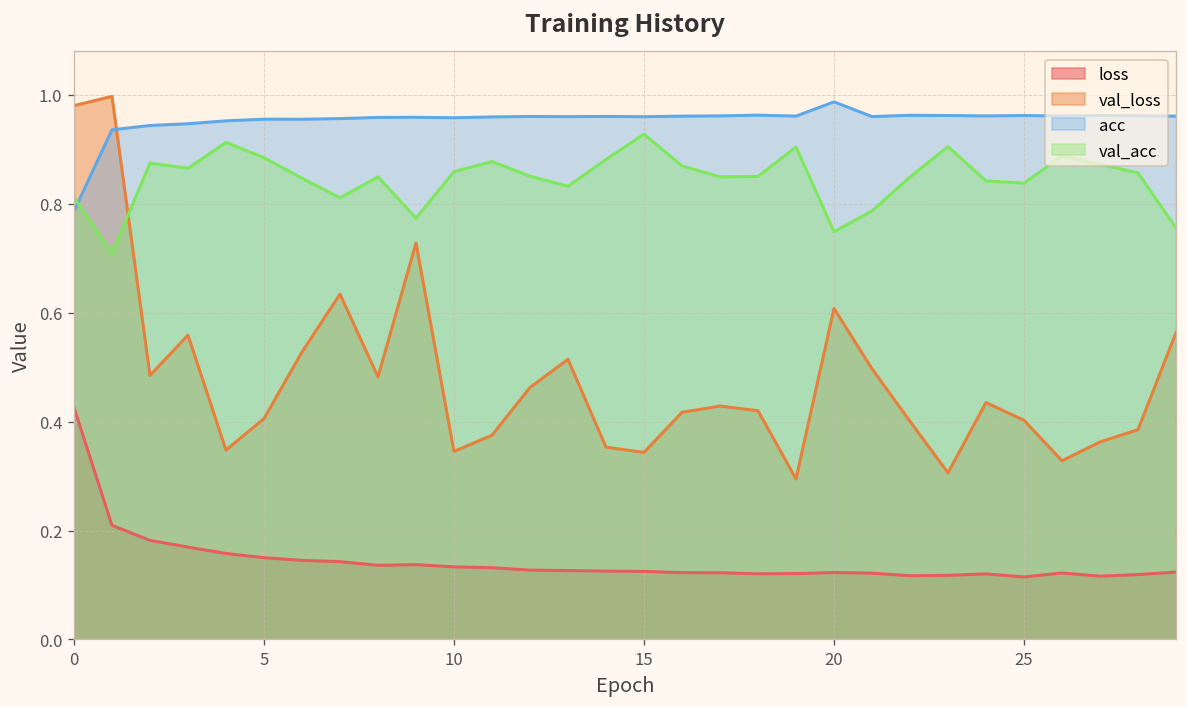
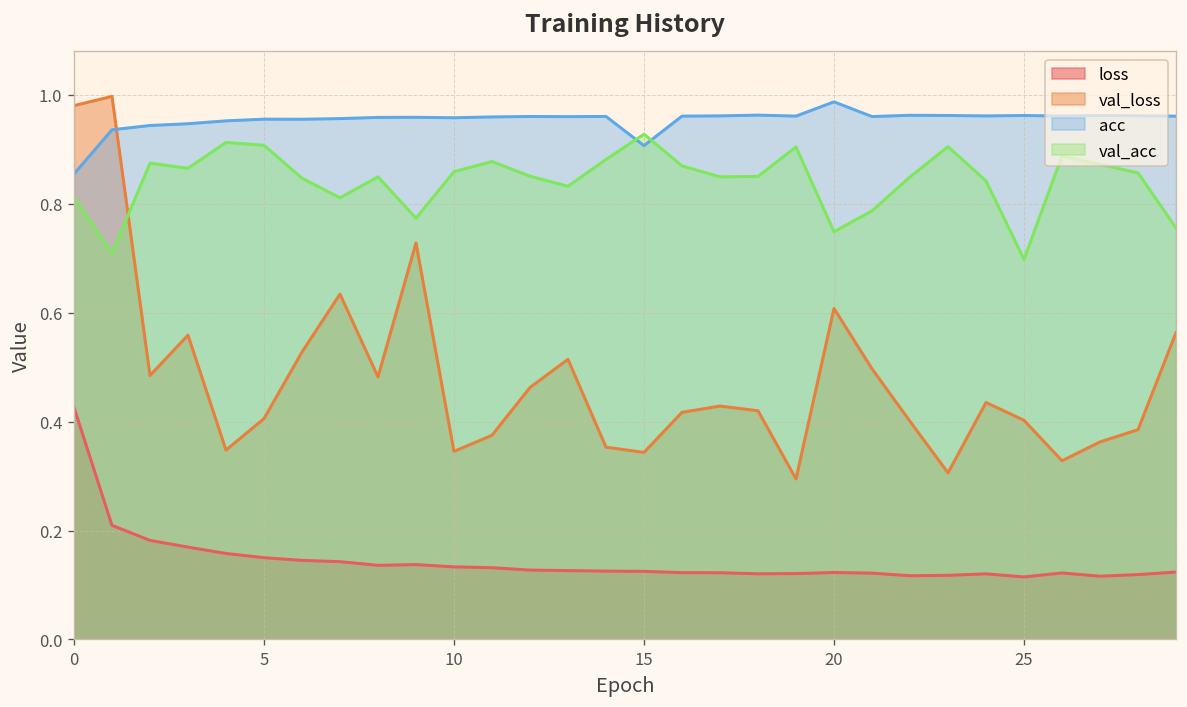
acc, 0: 0.79 -> 0.85
val_acc, 5: 0.88 -> 0.91
acc, 15: 0.96 -> 0.91
val_acc, 25: 0.84 -> 0.70
